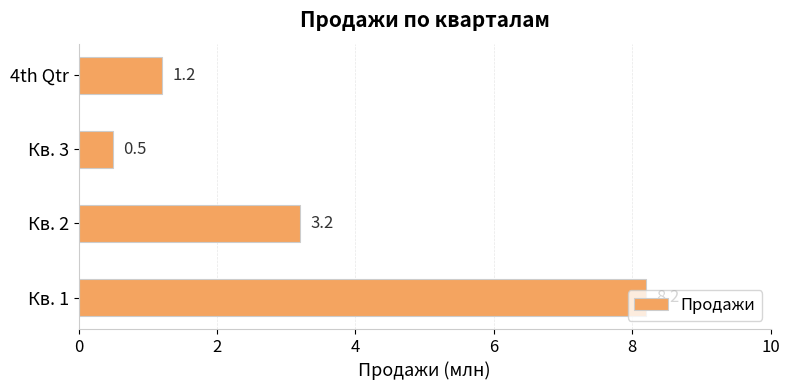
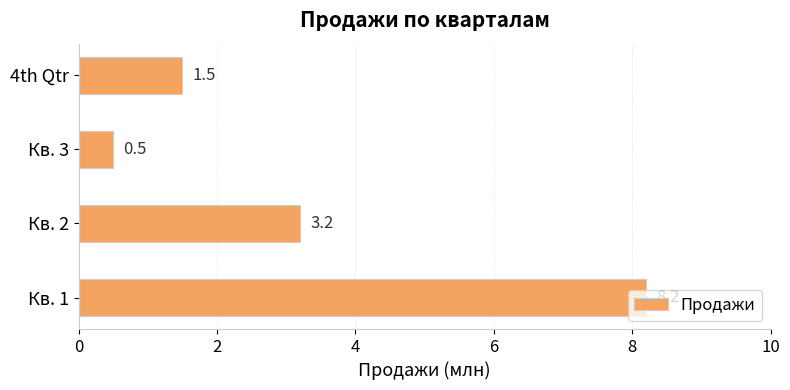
4th Qtr: 1.2 -> 1.5
